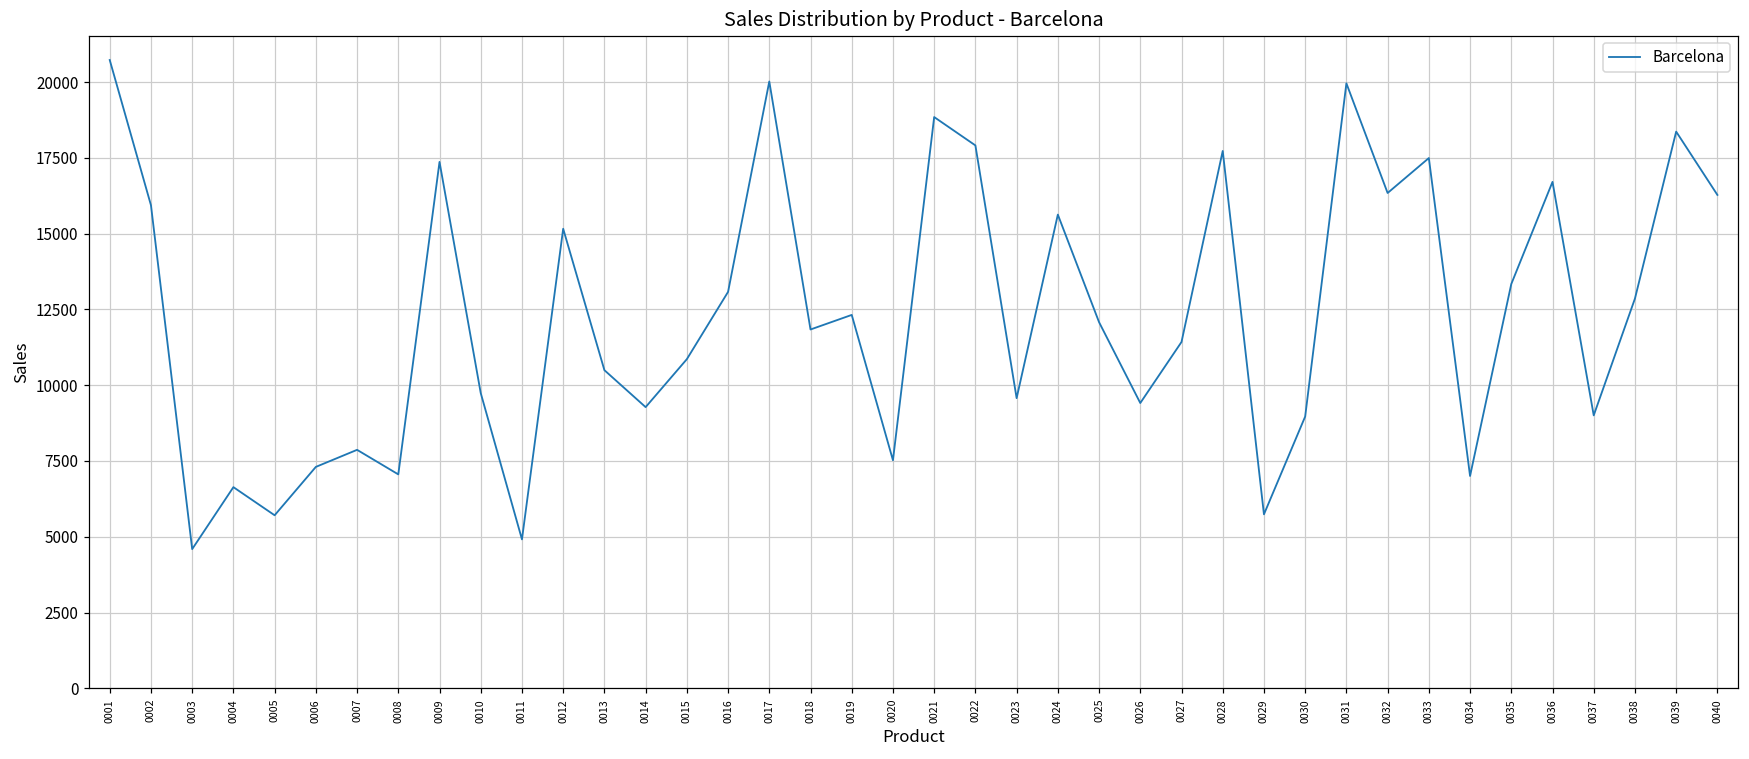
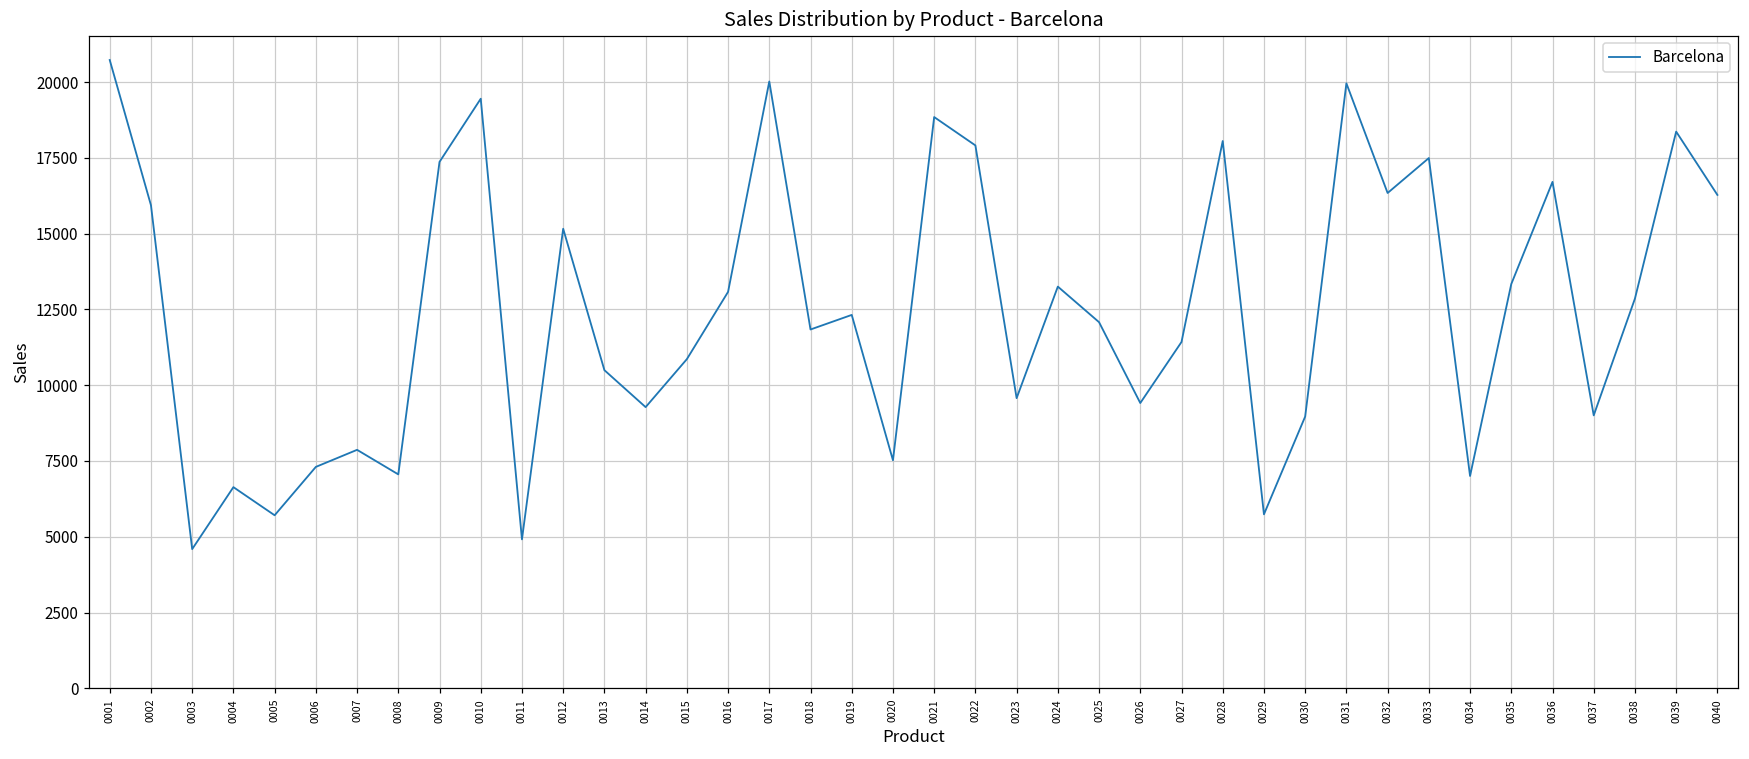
0010: 9700 -> 19500
0024: 15600 -> 13300
0028: 17700 -> 18100
